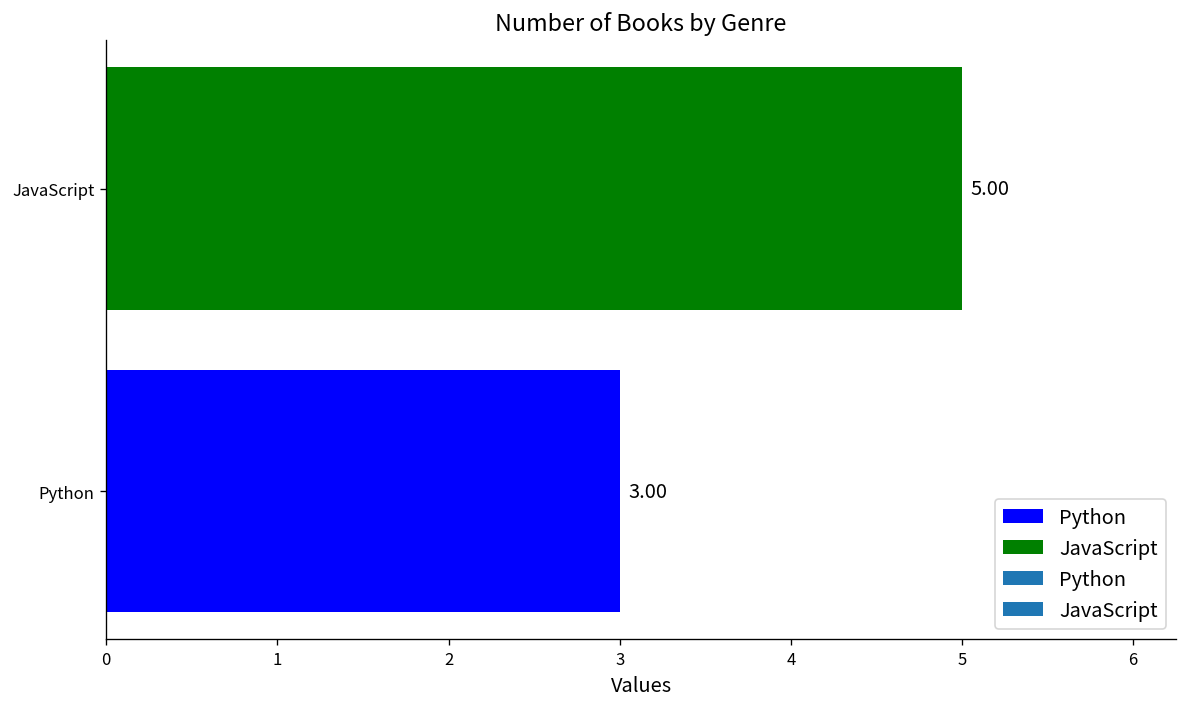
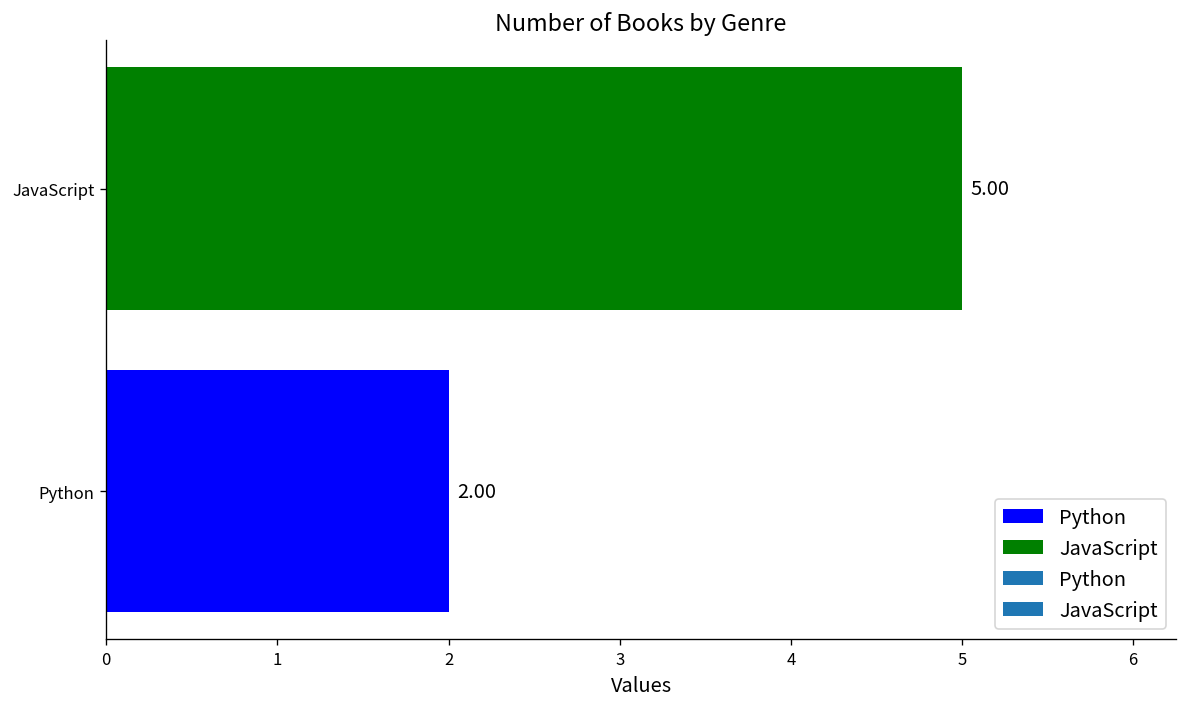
Python: 3.00 -> 2.00
